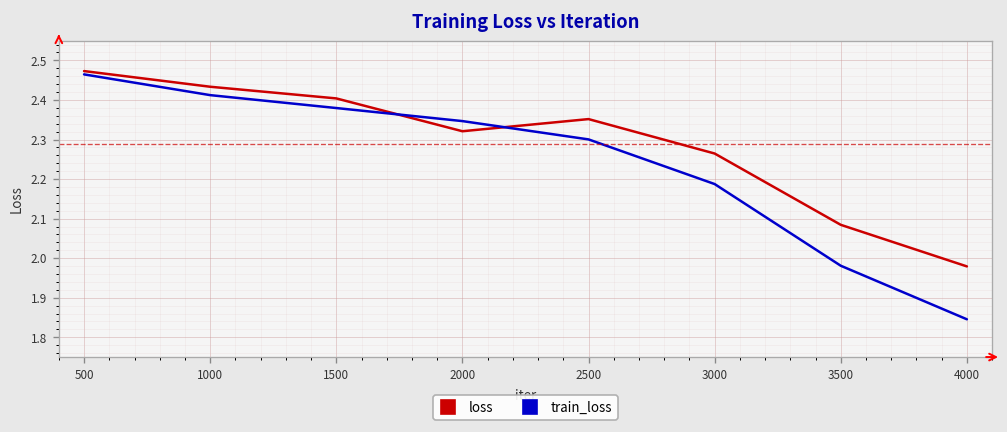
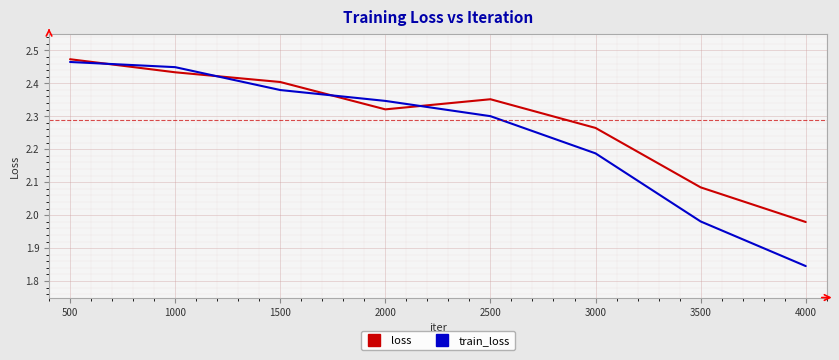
train_loss, 1000: 2.41 -> 2.45
